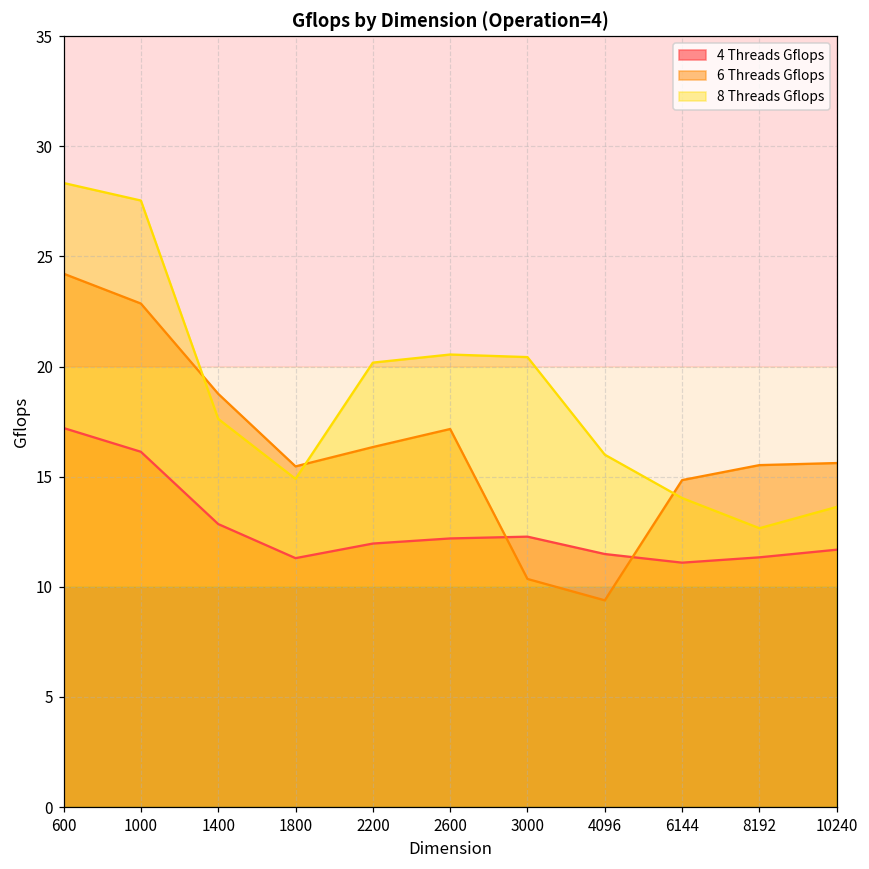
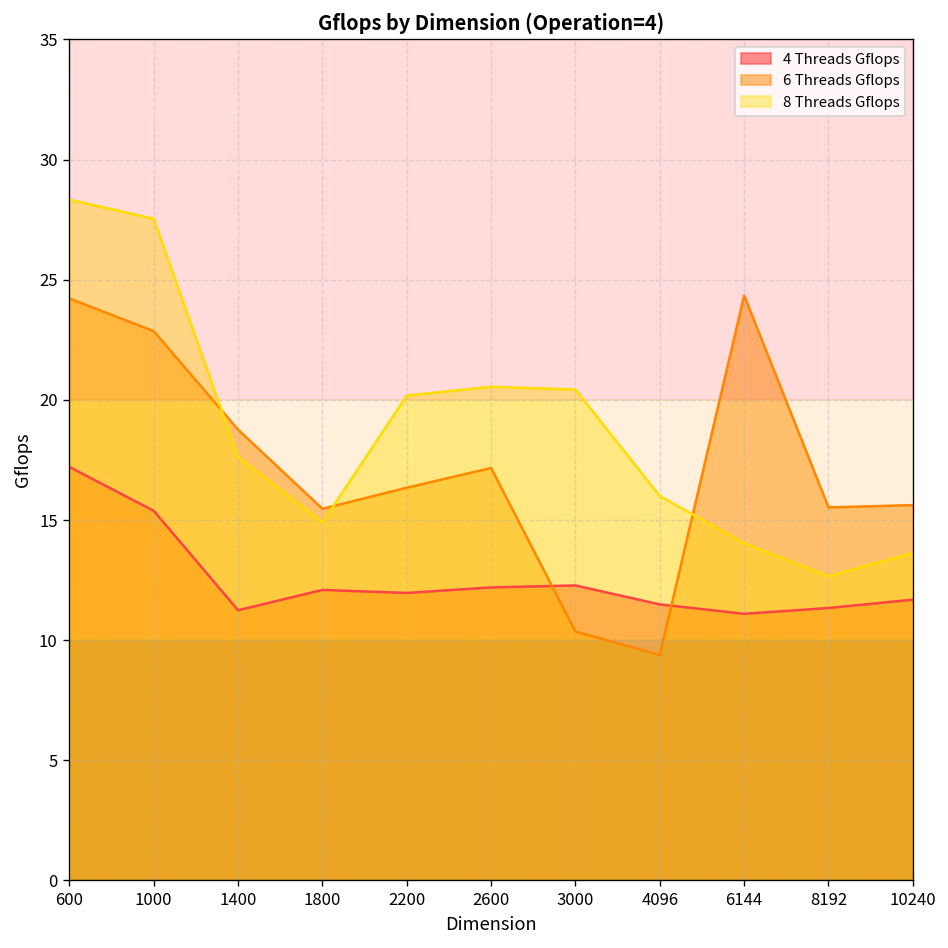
4 Threads Gflops, 1000: 16.1 -> 15.4
4 Threads Gflops, 1400: 12.8 -> 11.2
4 Threads Gflops, 1800: 11.3 -> 12.1
6 Threads Gflops, 6144: 14.8 -> 24.3
